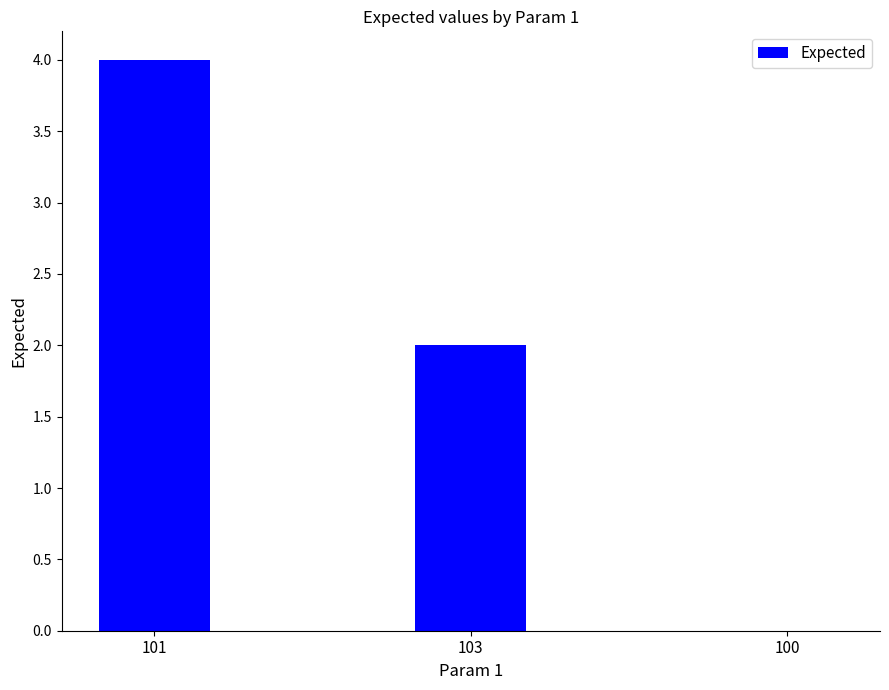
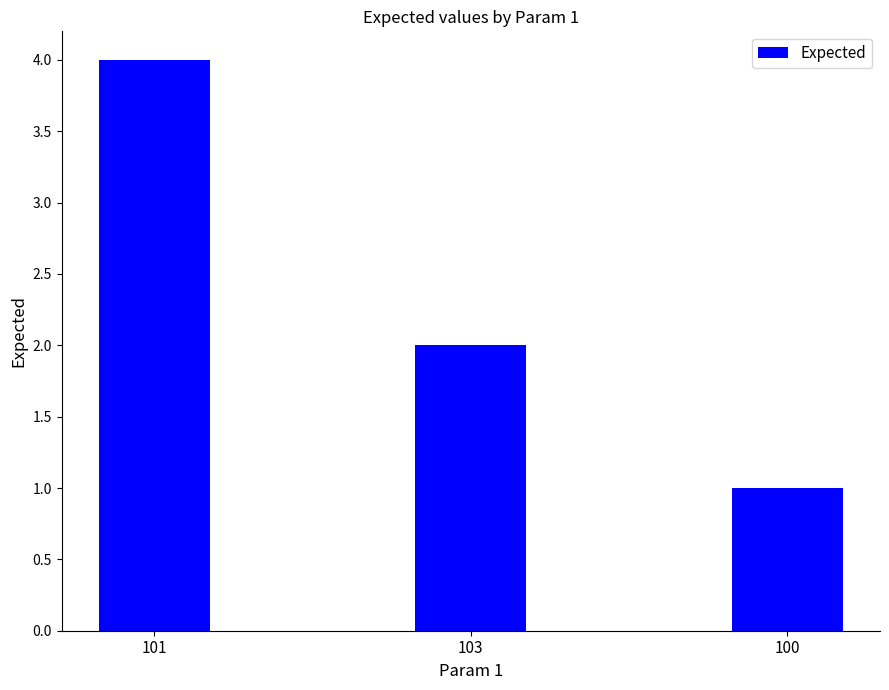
100: 0 -> 1
